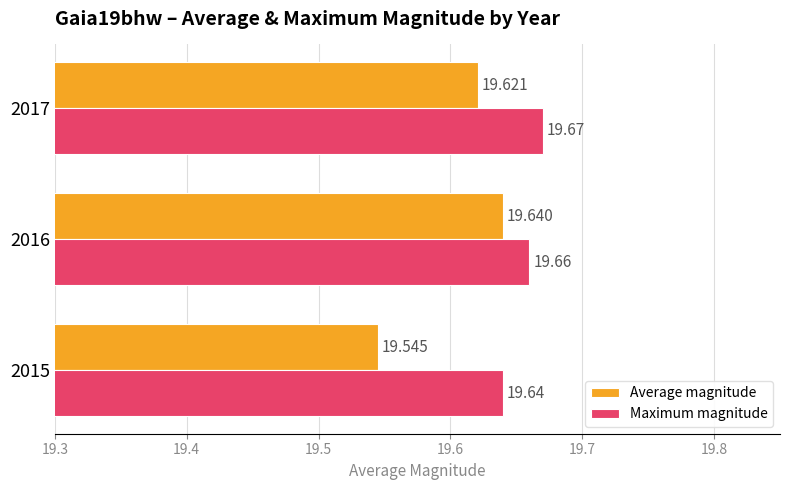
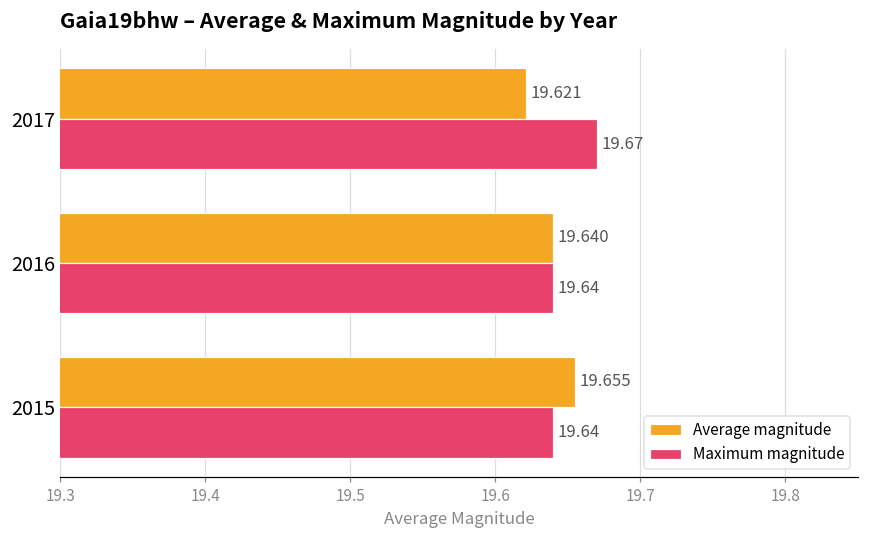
Maximum magnitude, 2016: 19.66 -> 19.64
Average magnitude, 2015: 19.545 -> 19.655
